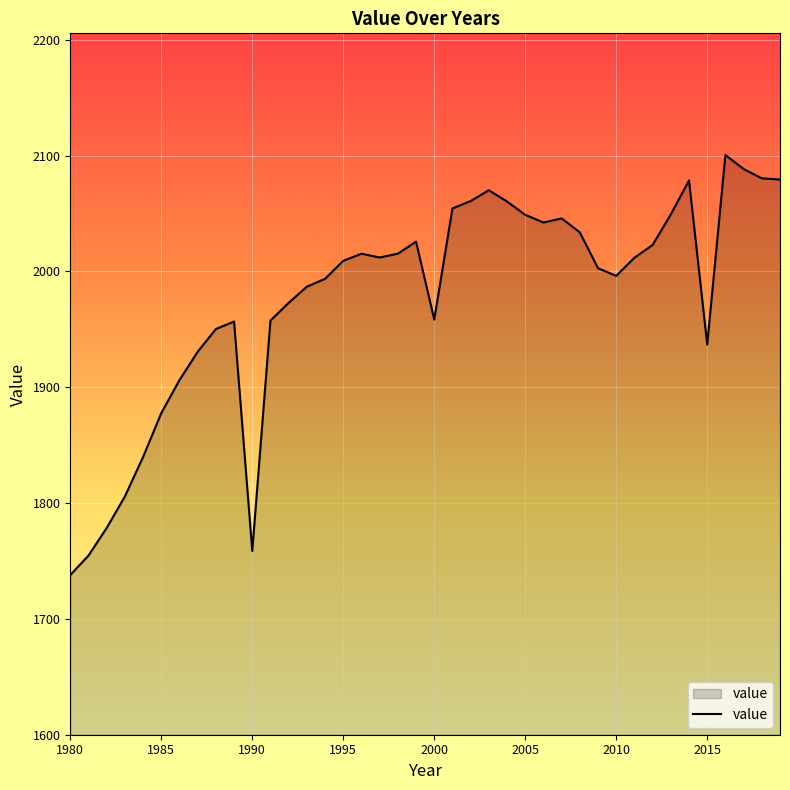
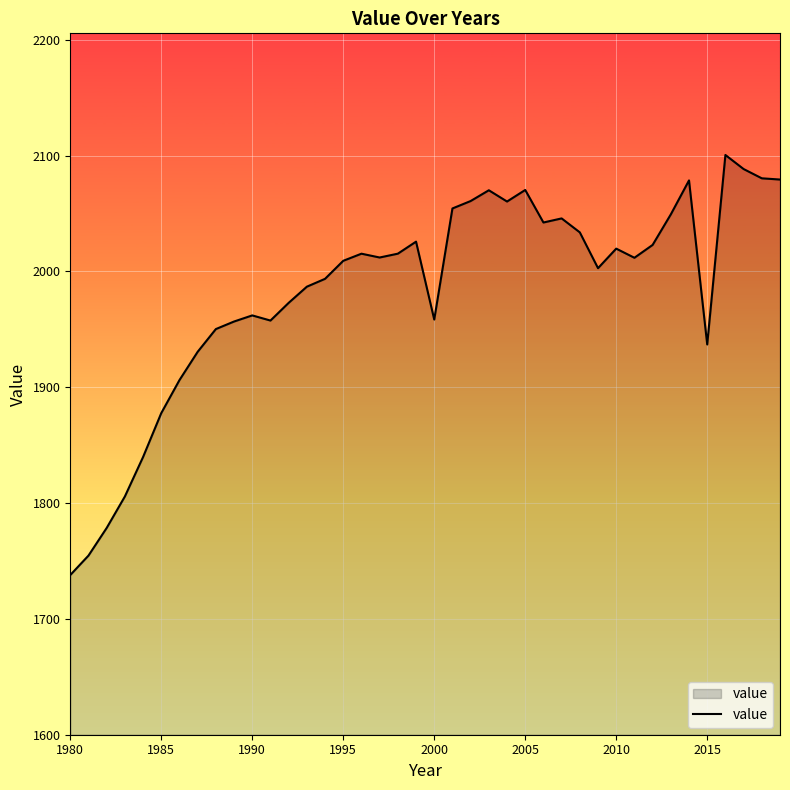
1990: 1759 -> 1962
2005: 2049 -> 2070
2010: 1996 -> 2020
